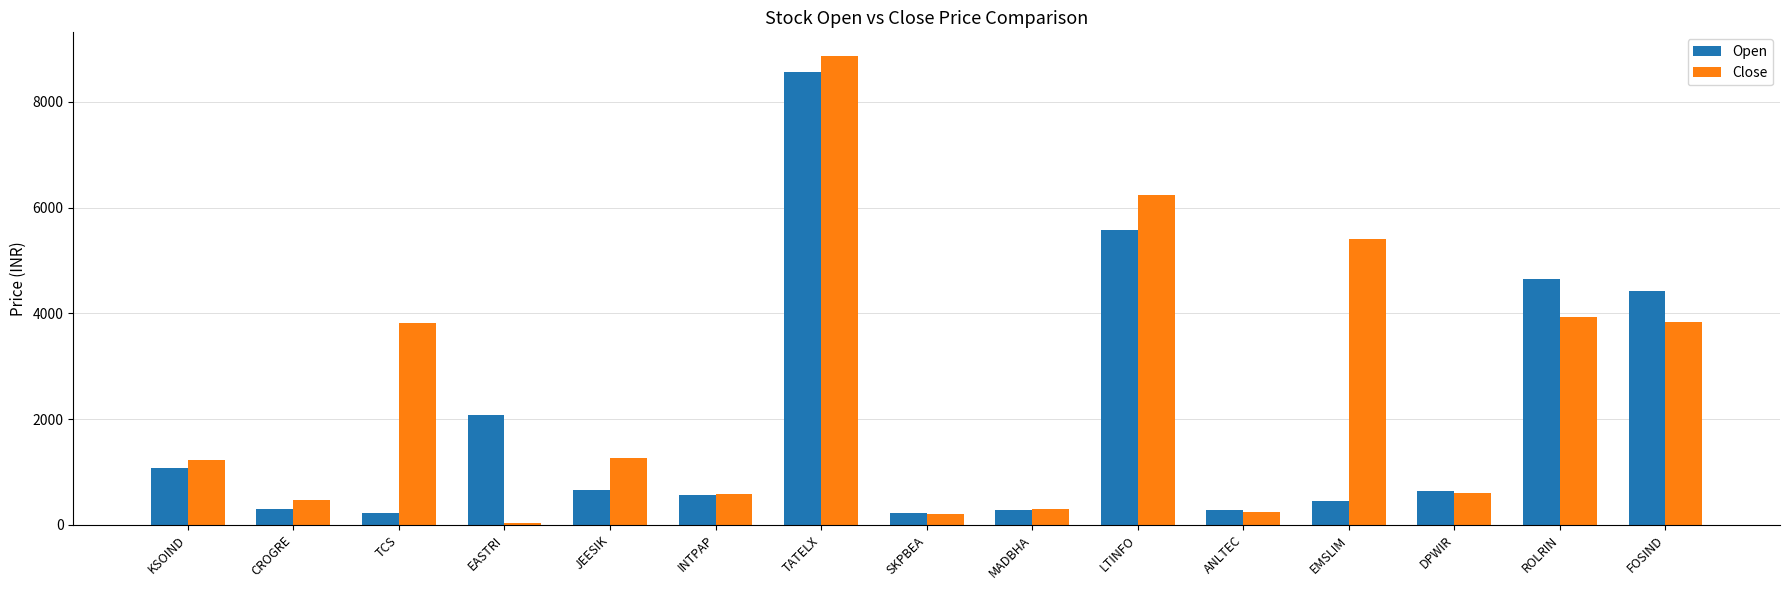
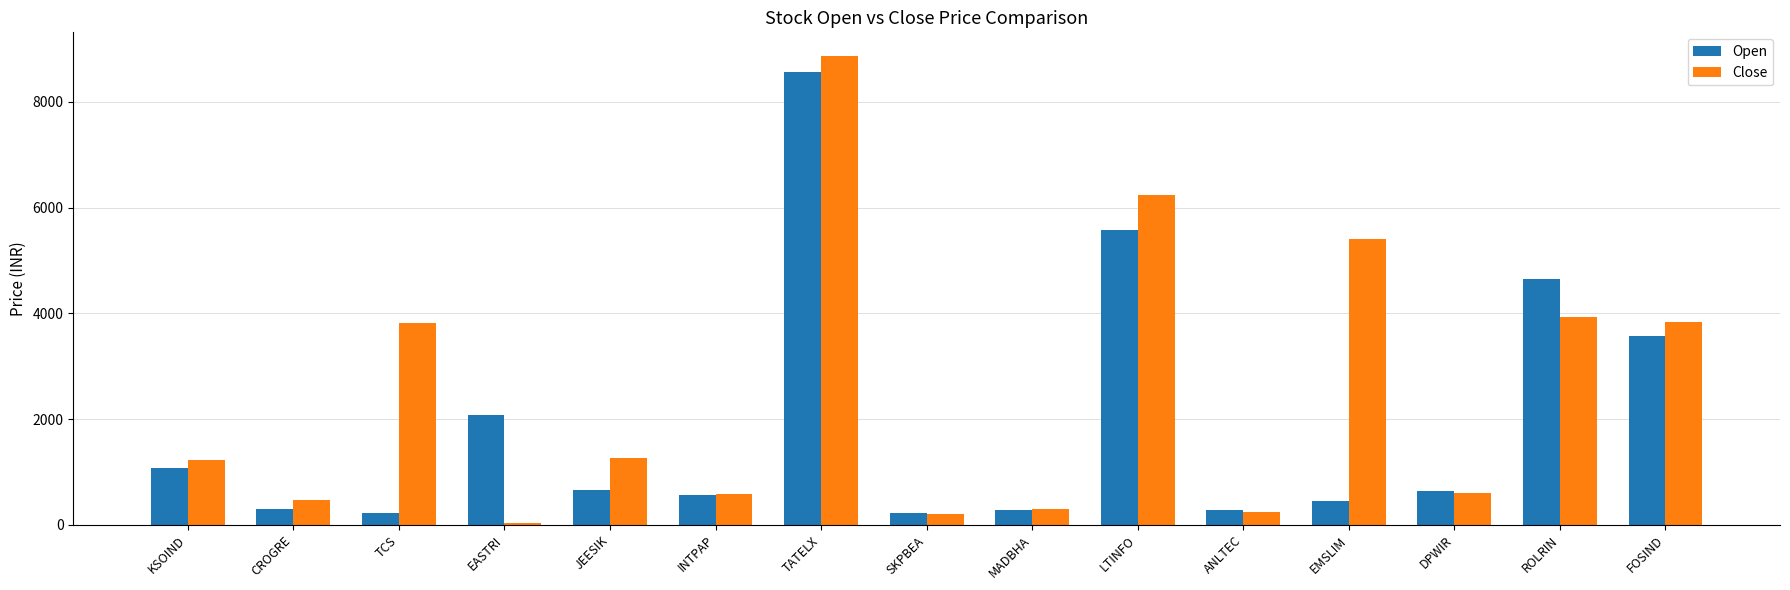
Open, FOSIND: 4400 -> 3600
